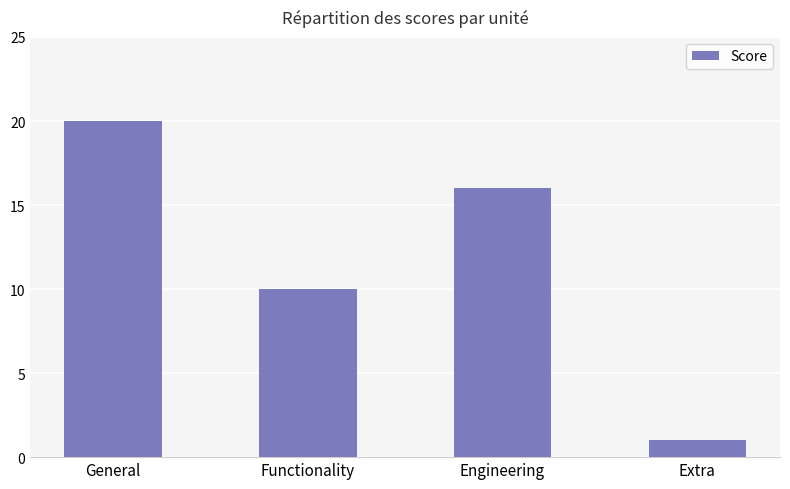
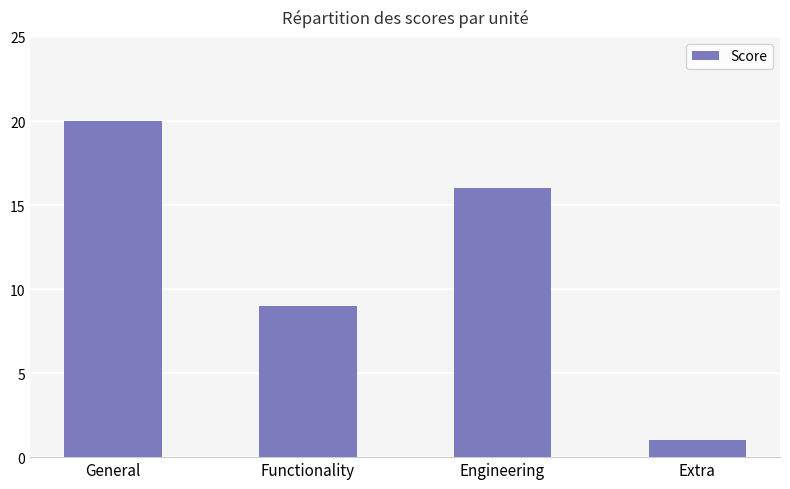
Functionality: 10 -> 9
